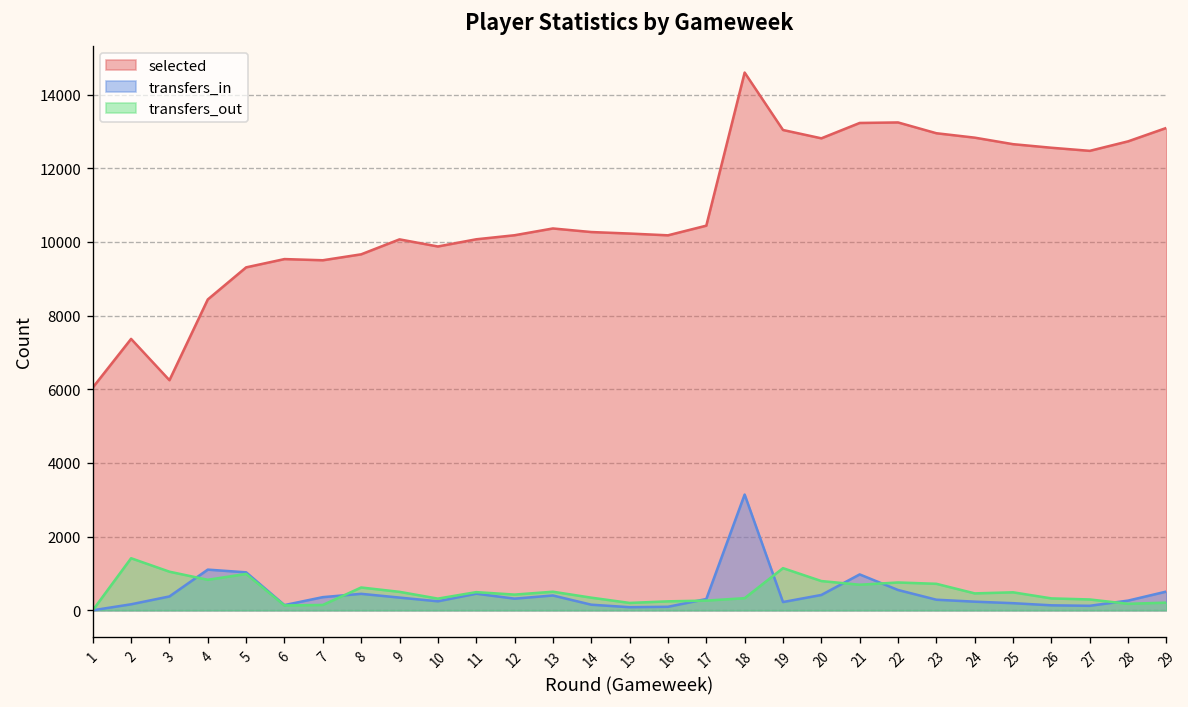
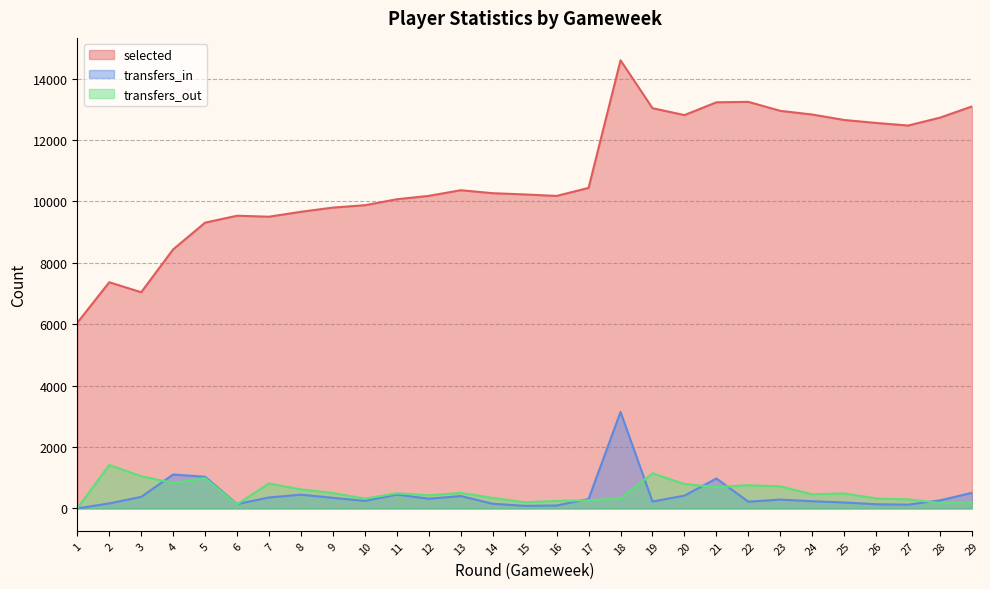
selected, 3: 6200 -> 7000
transfers_out, 7: 100 -> 800
selected, 9: 10100 -> 9800
transfers_in, 22: 600 -> 200
